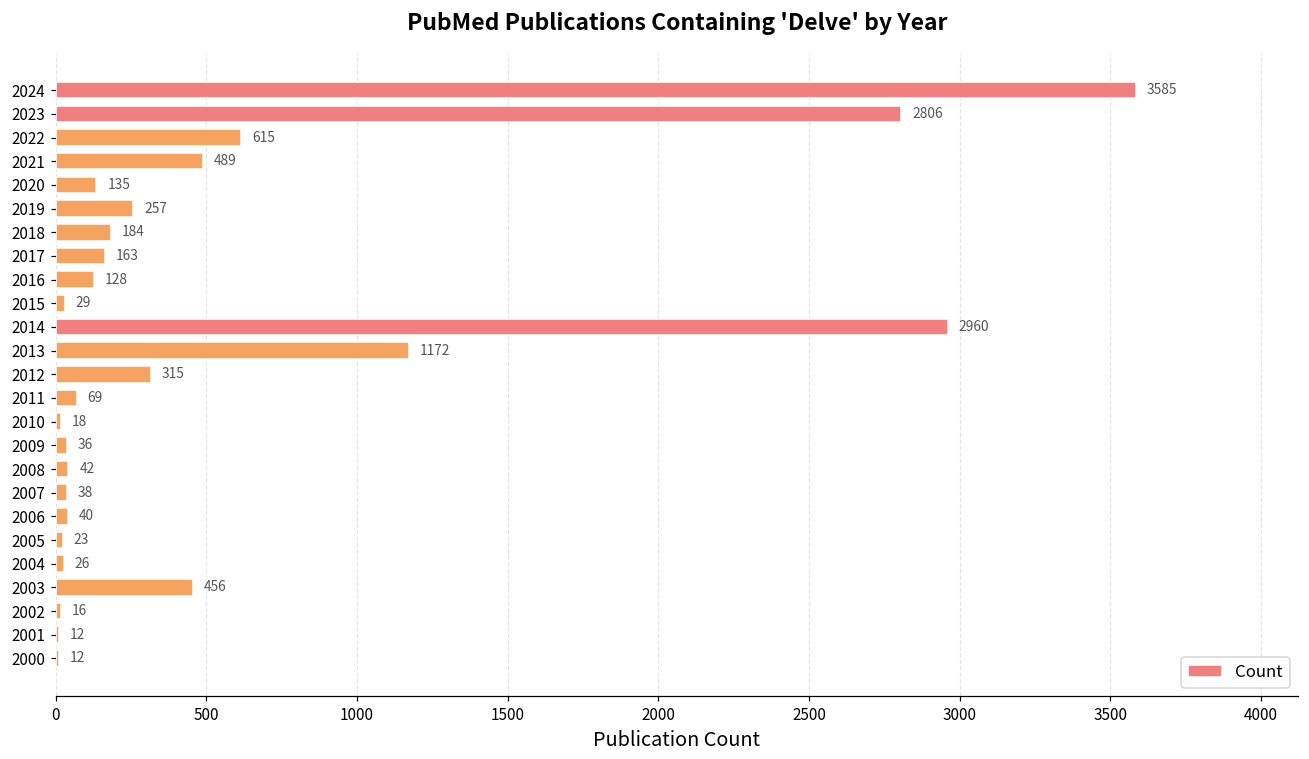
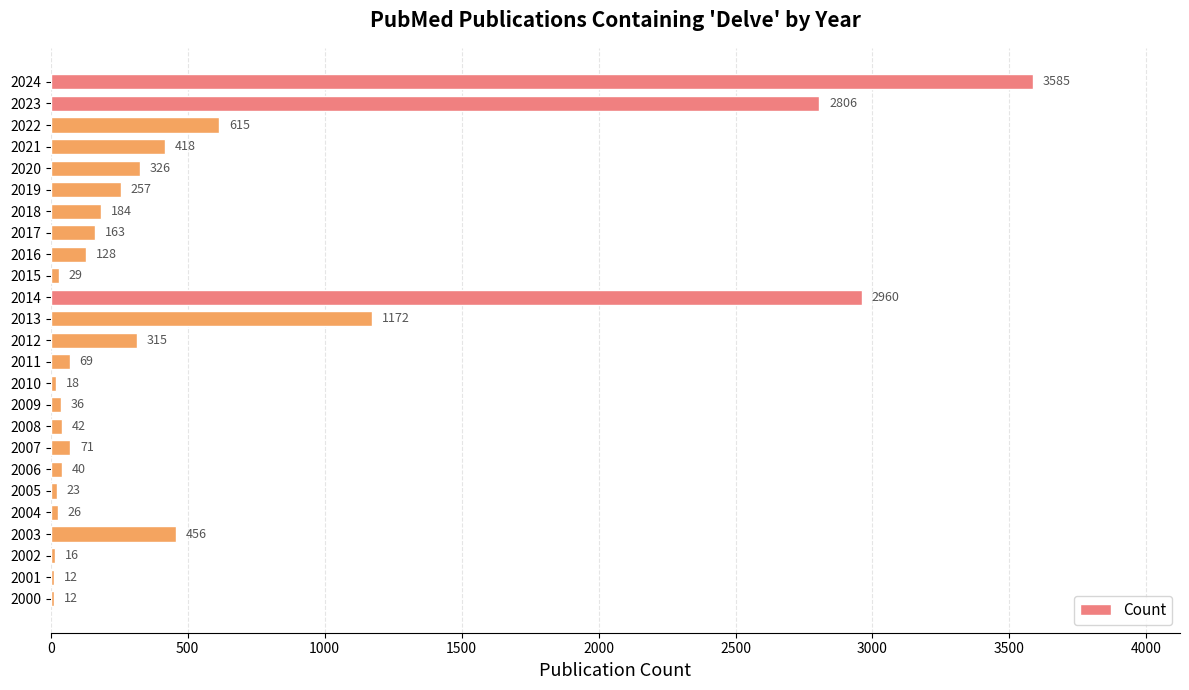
2021: 489 -> 418
2020: 135 -> 326
2007: 38 -> 71
